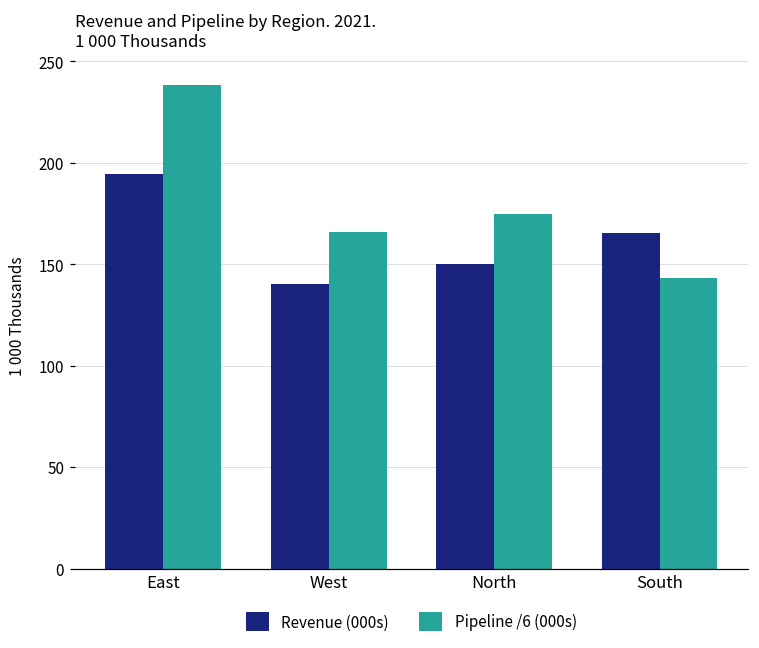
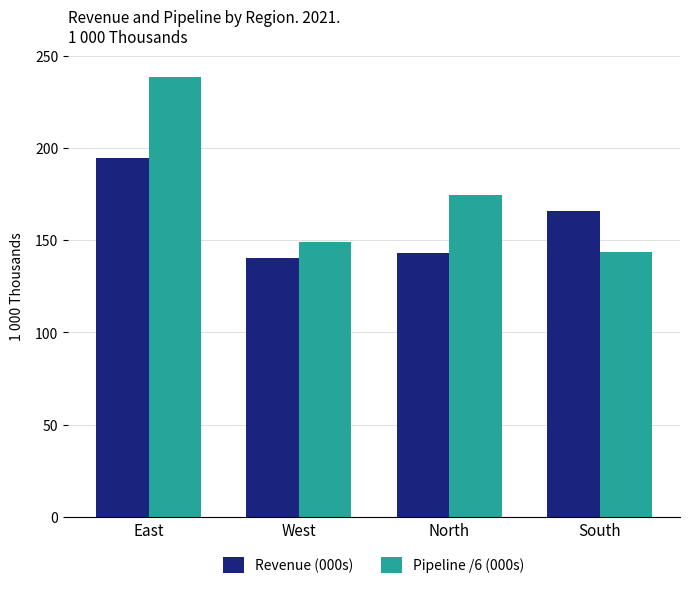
Pipeline /6 (000s), West: 166 -> 149
Revenue (000s), North: 150 -> 143
